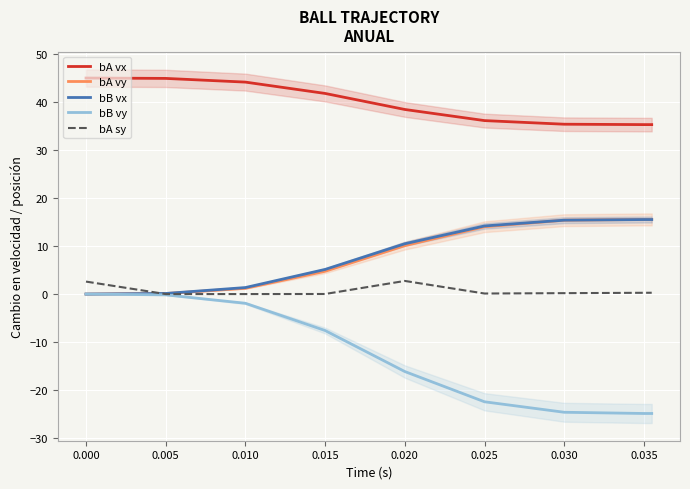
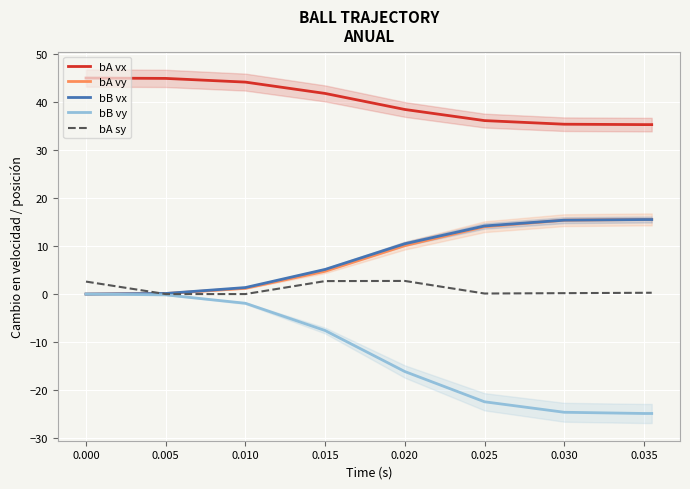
bA sy, 0.015: 0 -> 3
